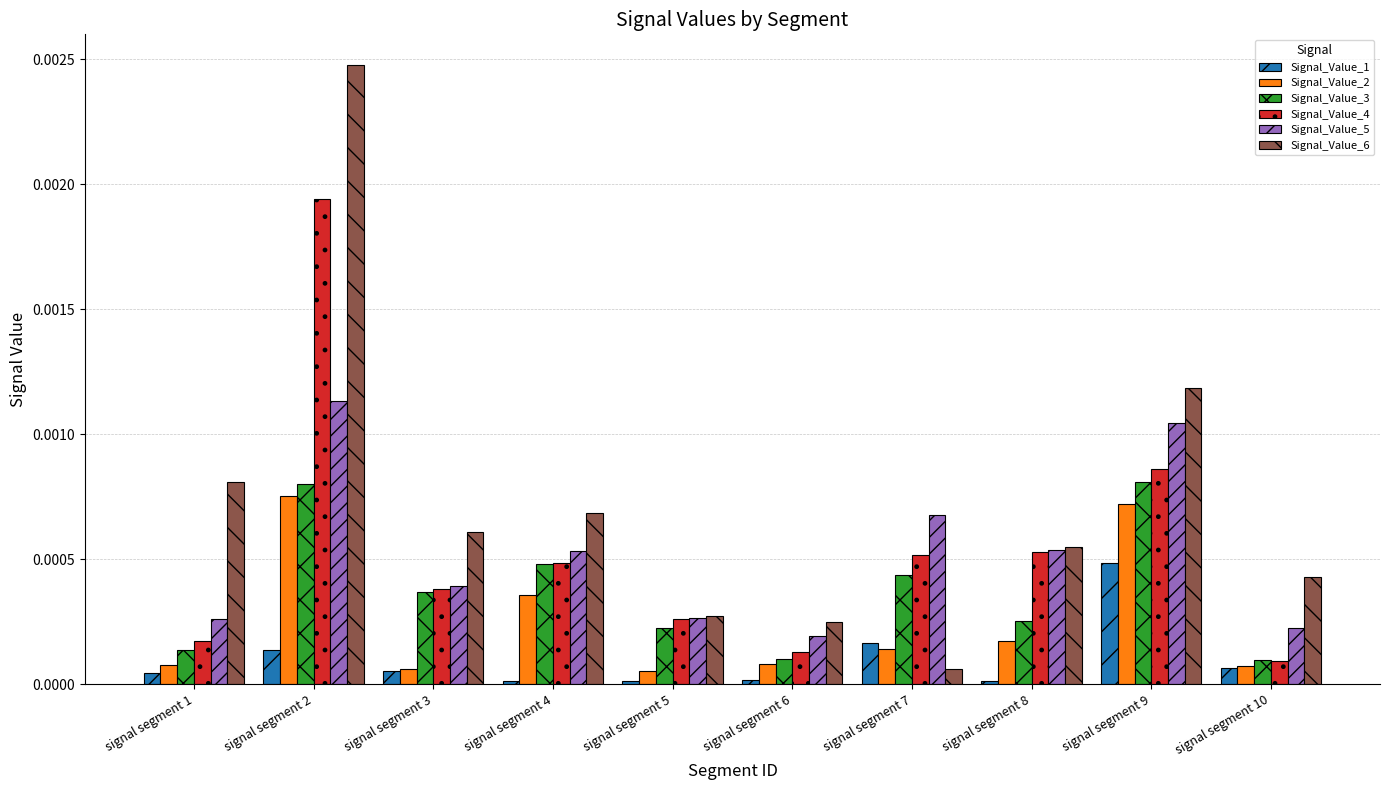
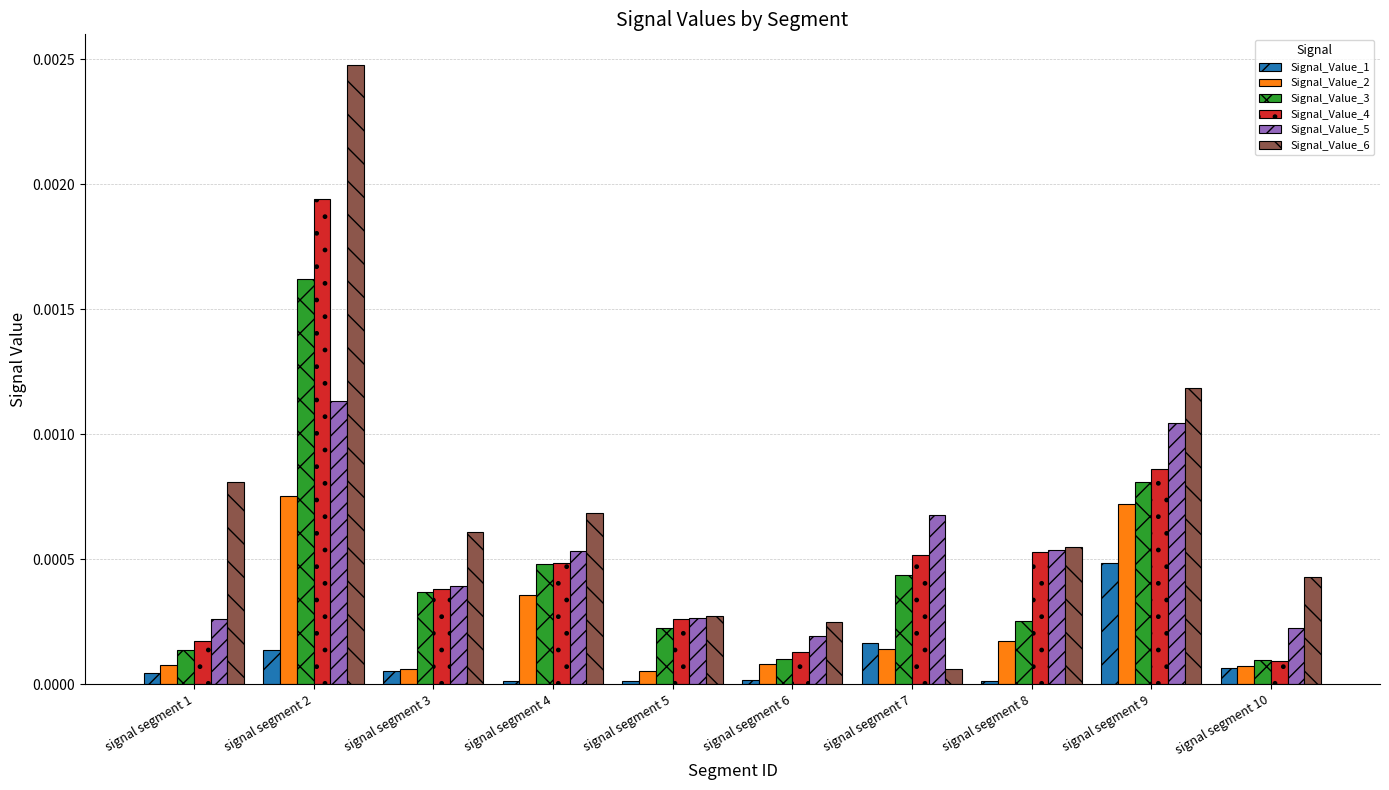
Signal_Value_3, signal segment 2: 0.00080 -> 0.00162
